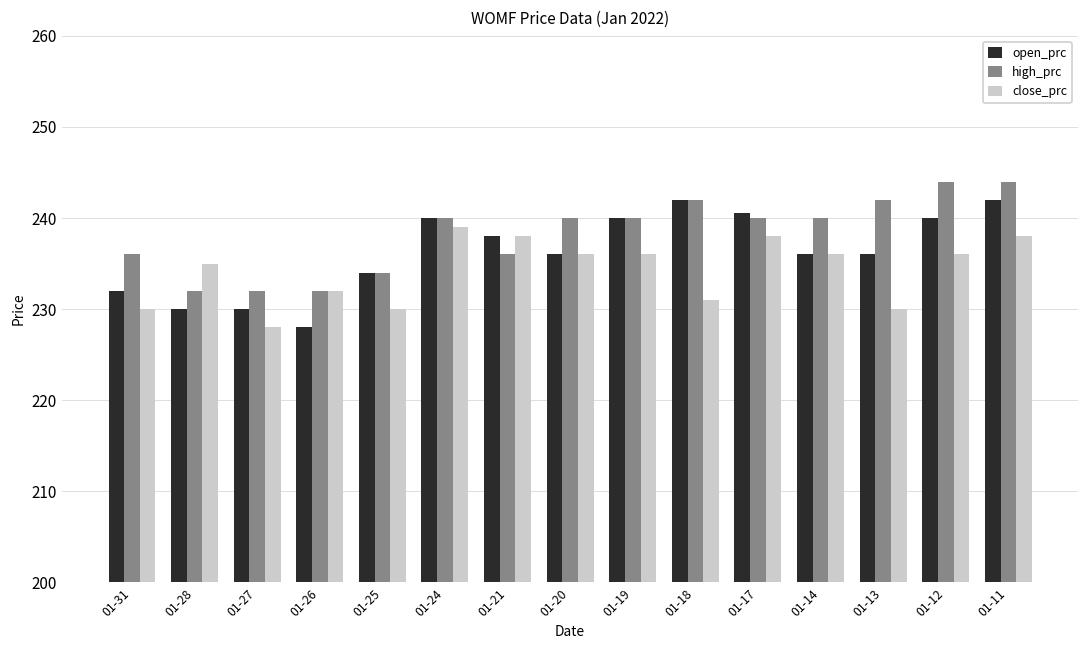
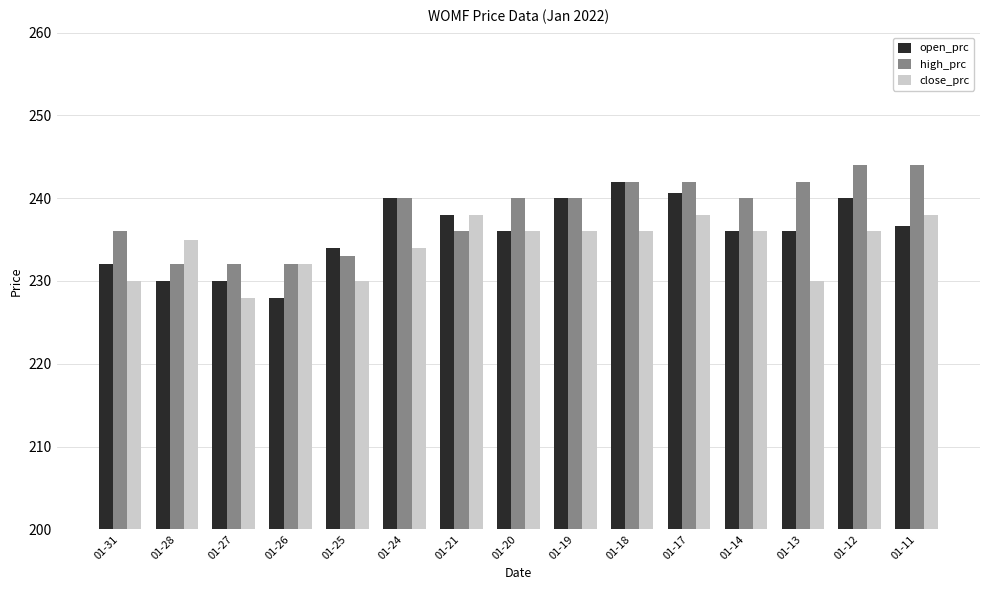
high_prc, 01-25: 234 -> 233
close_prc, 01-24: 239 -> 234
close_prc, 01-18: 231 -> 236
high_prc, 01-17: 240 -> 242
open_prc, 01-11: 242 -> 237
